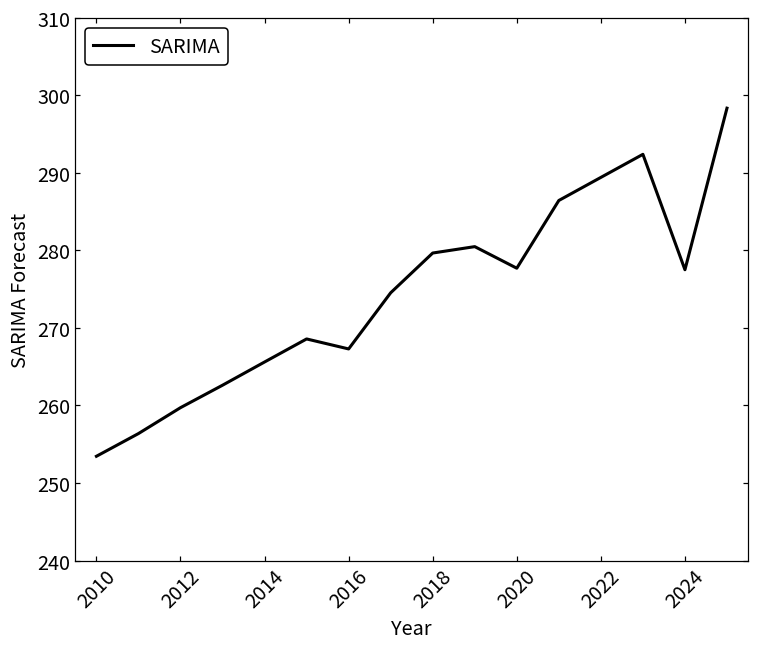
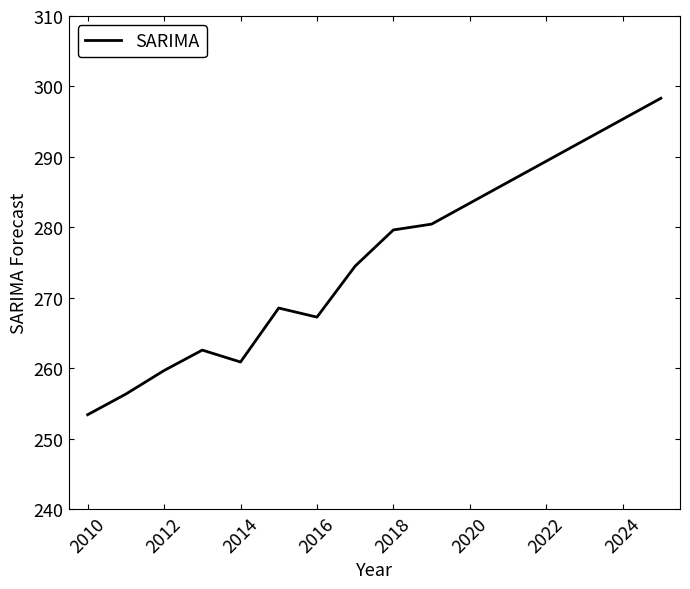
2014: 266 -> 261
2020: 278 -> 283
2024: 278 -> 295
